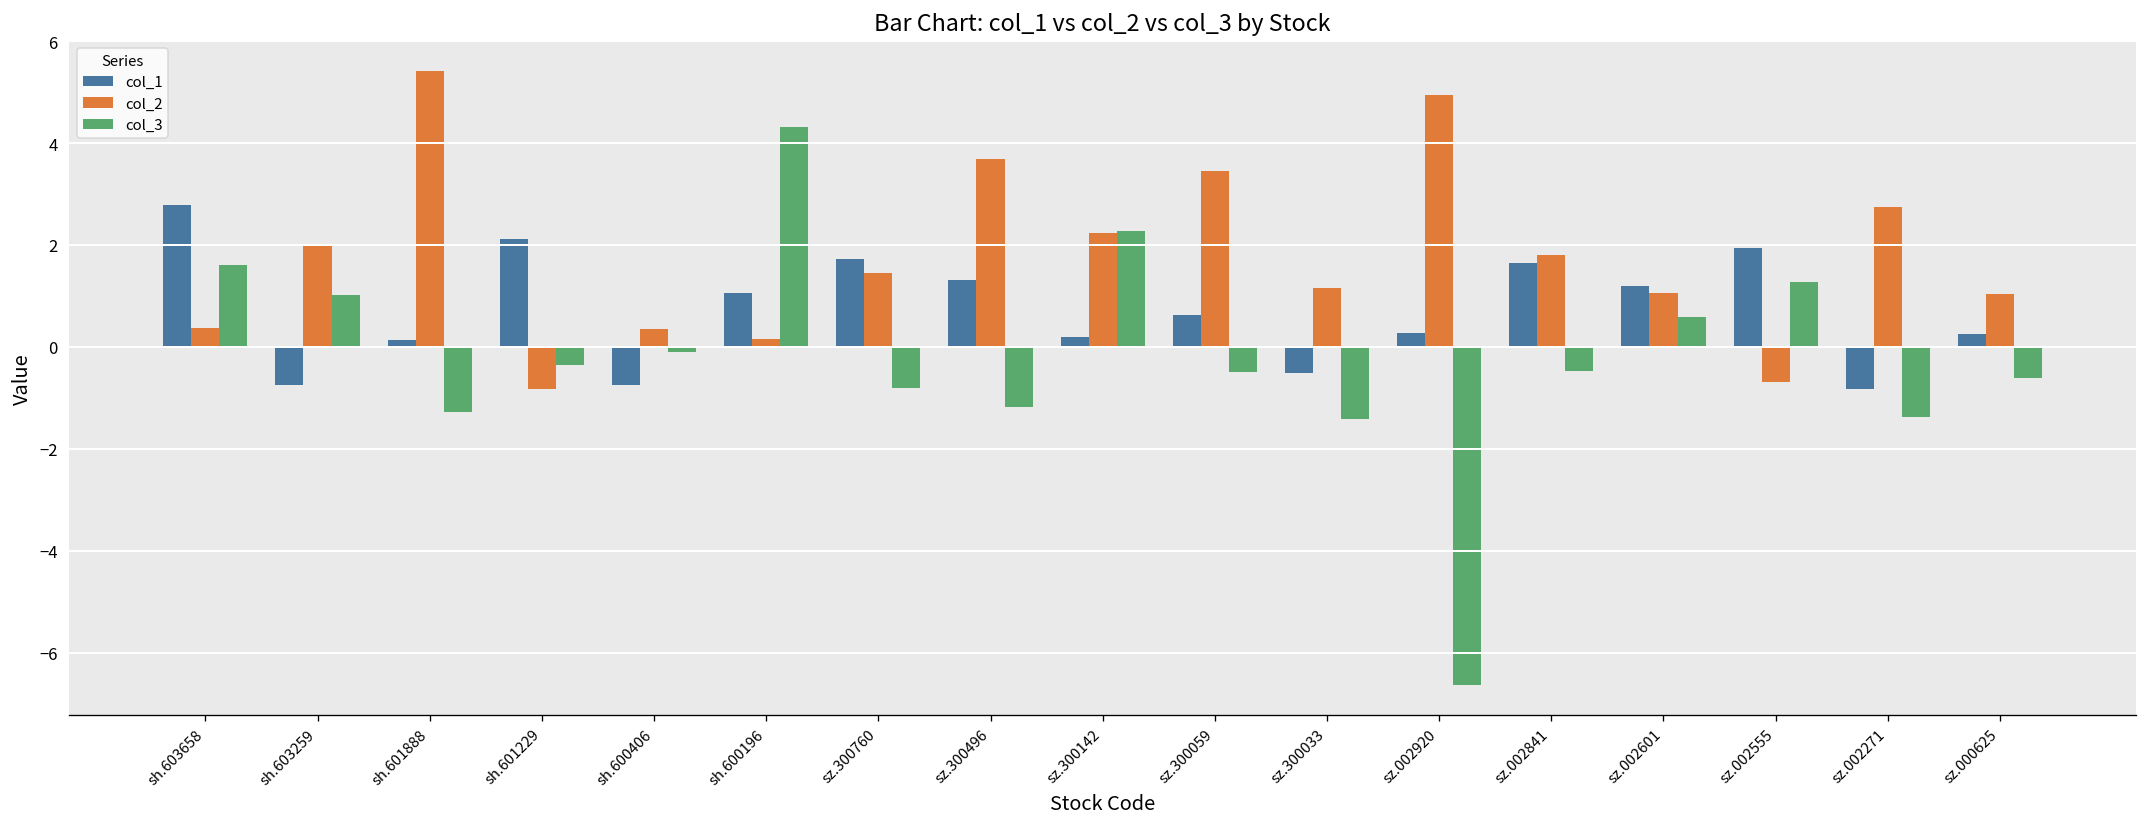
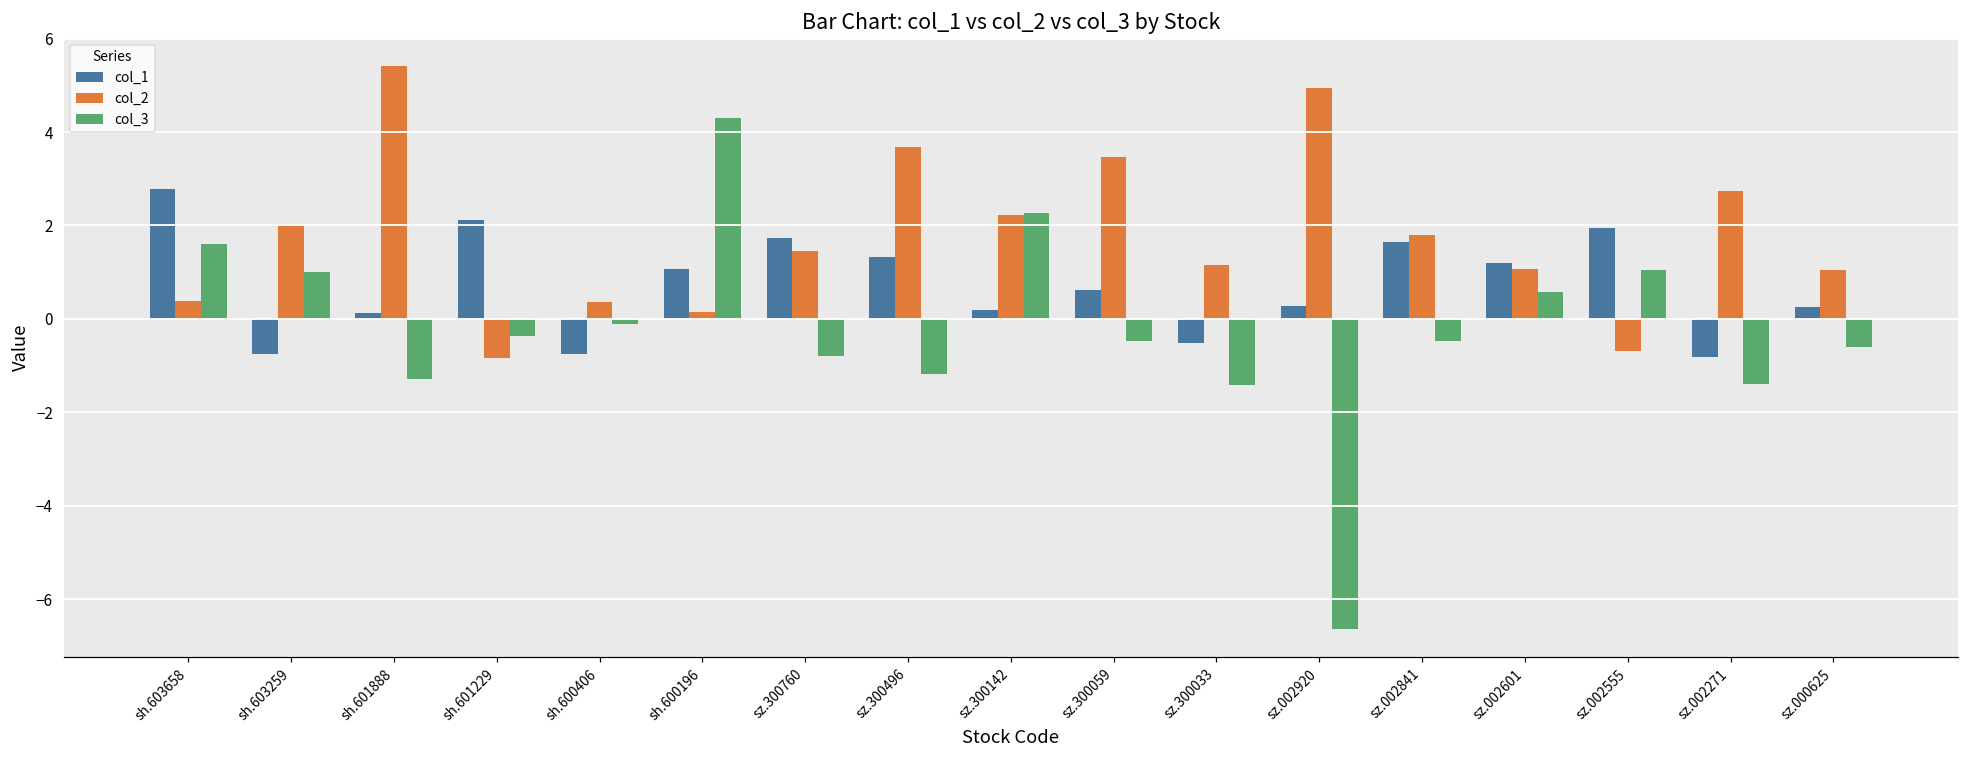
col_3, sz.002555: 1.3 -> 1.1
